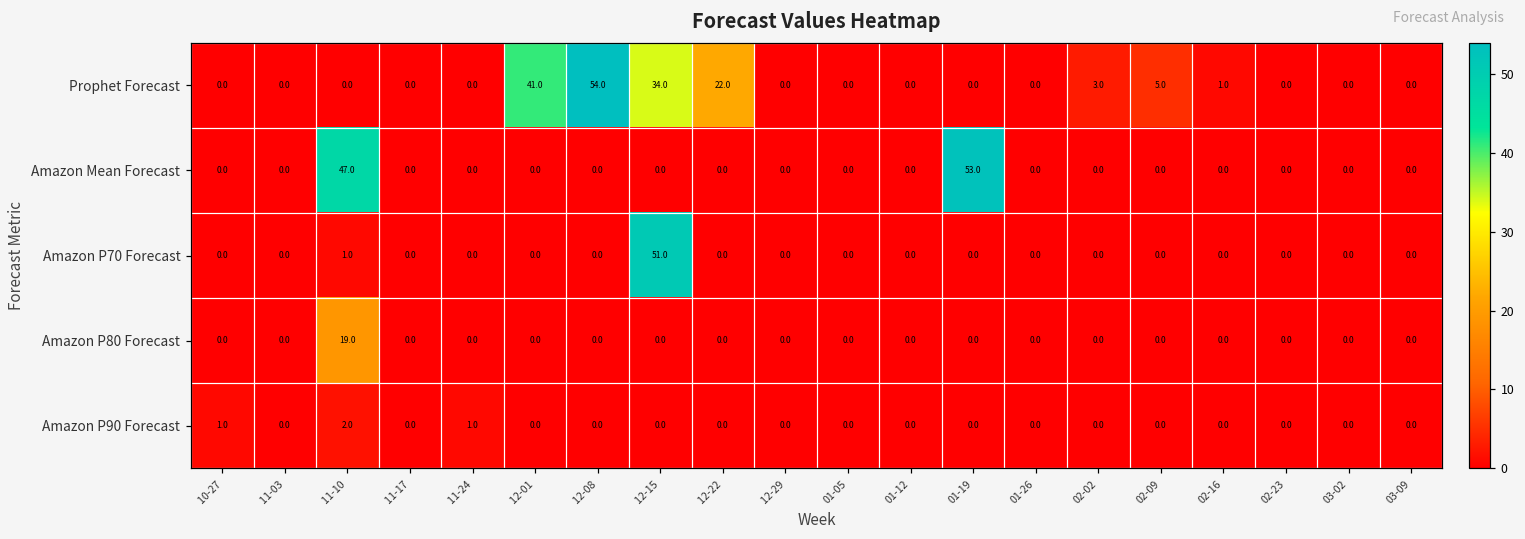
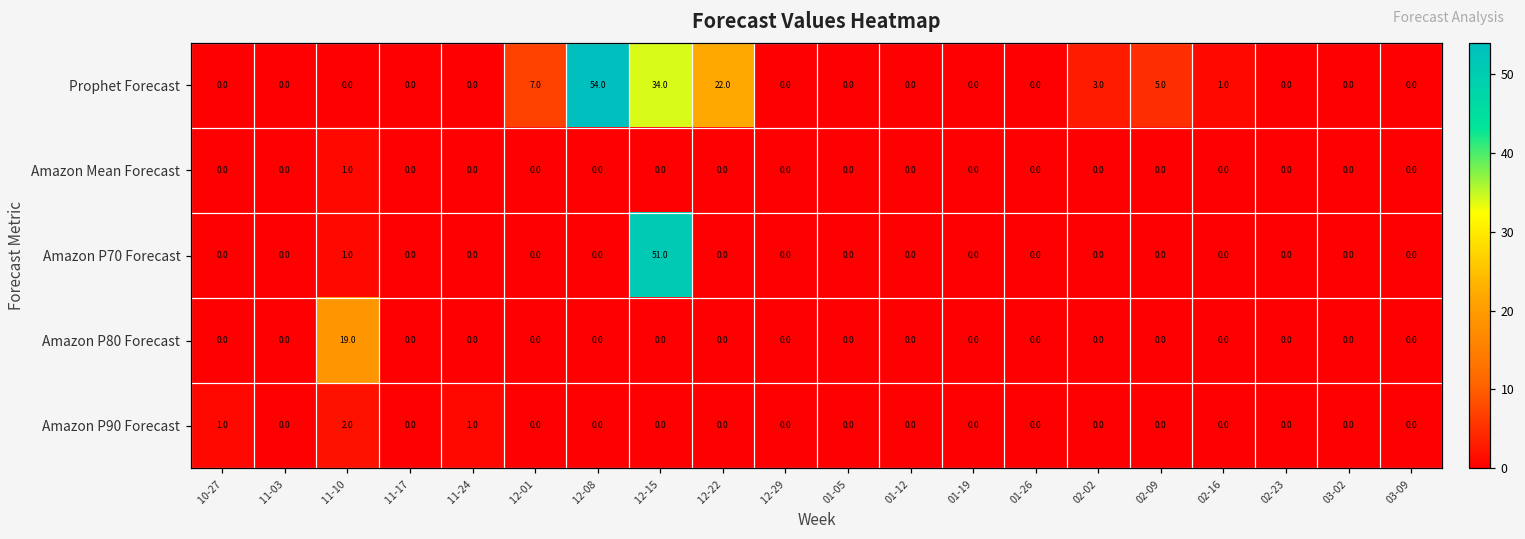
Prophet Forecast, 12-01: 41.0 -> 7.0
Amazon Mean Forecast, 11-10: 47.0 -> 1.0
Amazon Mean Forecast, 01-19: 53.0 -> 0.0
